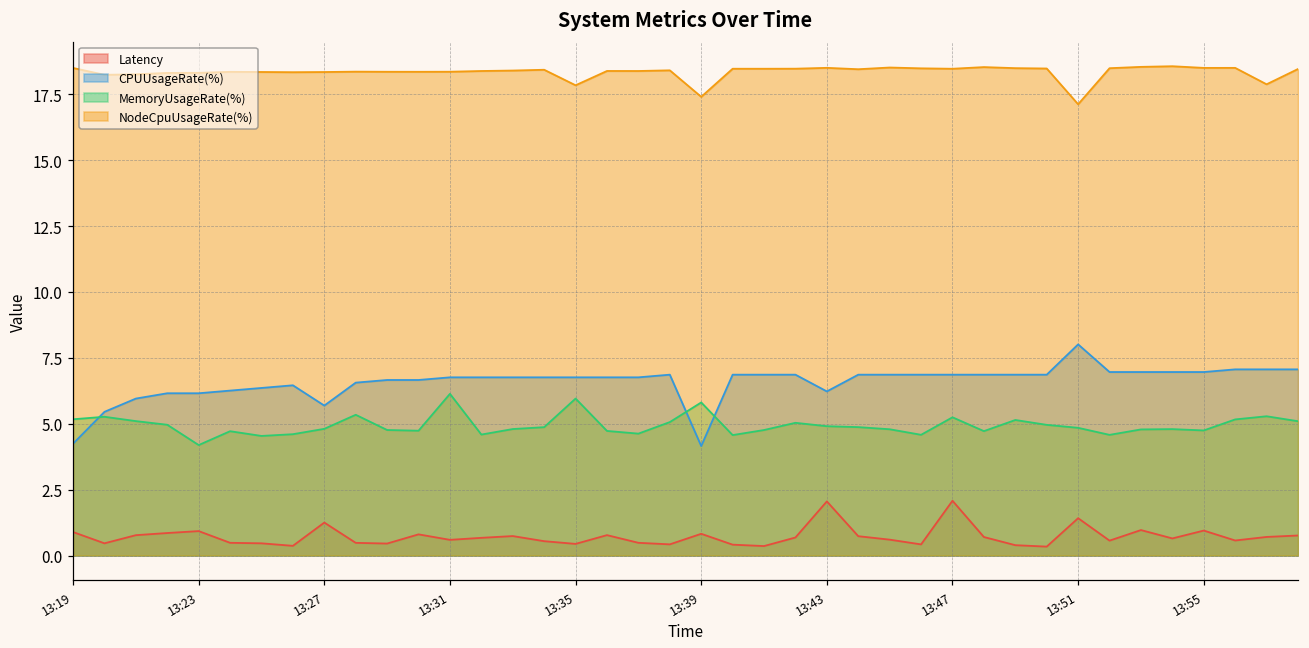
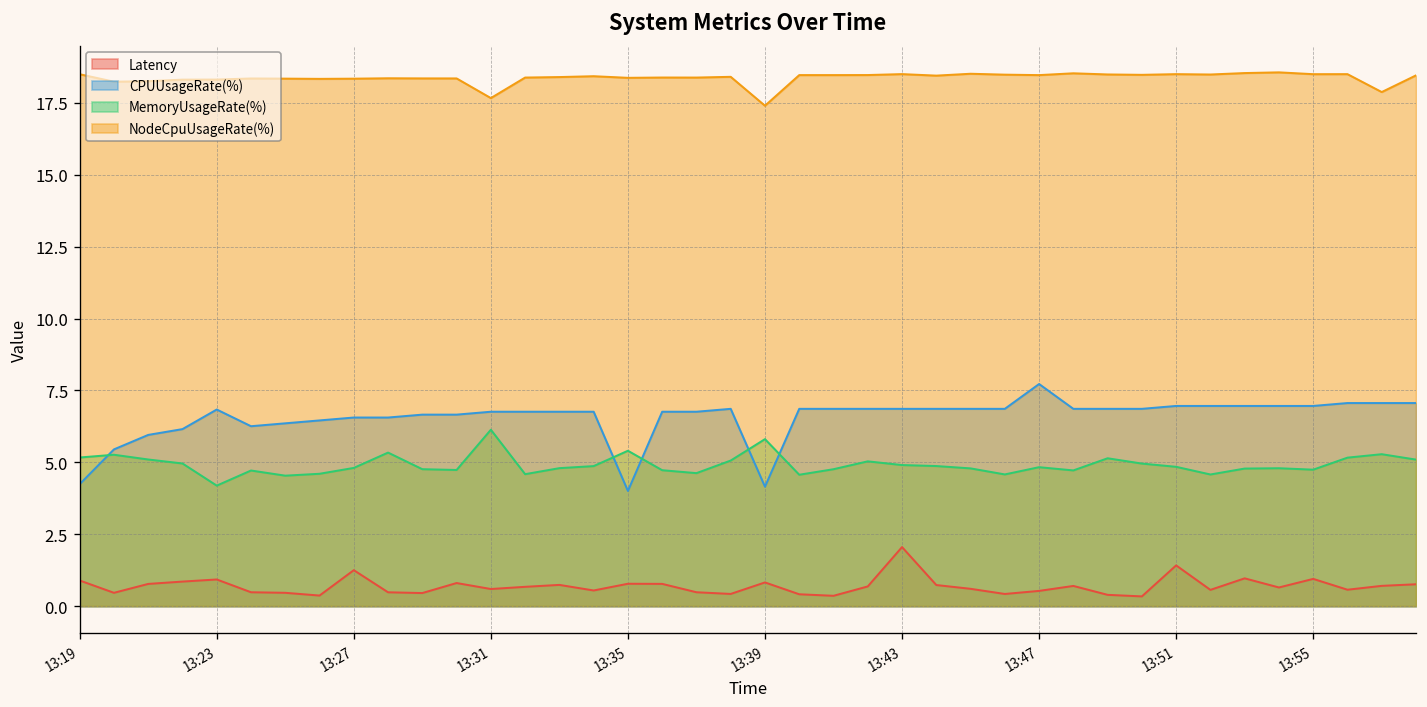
CPUUsageRate(%), 13:23: 6.2 -> 6.8
CPUUsageRate(%), 13:27: 5.7 -> 6.6
NodeCpuUsageRate(%), 13:31: 18.4 -> 17.7
Latency, 13:35: 0.4 -> 0.8
CPUUsageRate(%), 13:35: 6.8 -> 4.0
MemoryUsageRate(%), 13:35: 6.0 -> 5.4
NodeCpuUsageRate(%), 13:35: 17.8 -> 18.4
CPUUsageRate(%), 13:43: 6.2 -> 6.9
Latency, 13:47: 2.1 -> 0.5
CPUUsageRate(%), 13:47: 6.9 -> 7.7
MemoryUsageRate(%), 13:47: 5.2 -> 4.8
CPUUsageRate(%), 13:51: 8.0 -> 7.0
NodeCpuUsageRate(%), 13:51: 17.1 -> 18.5
